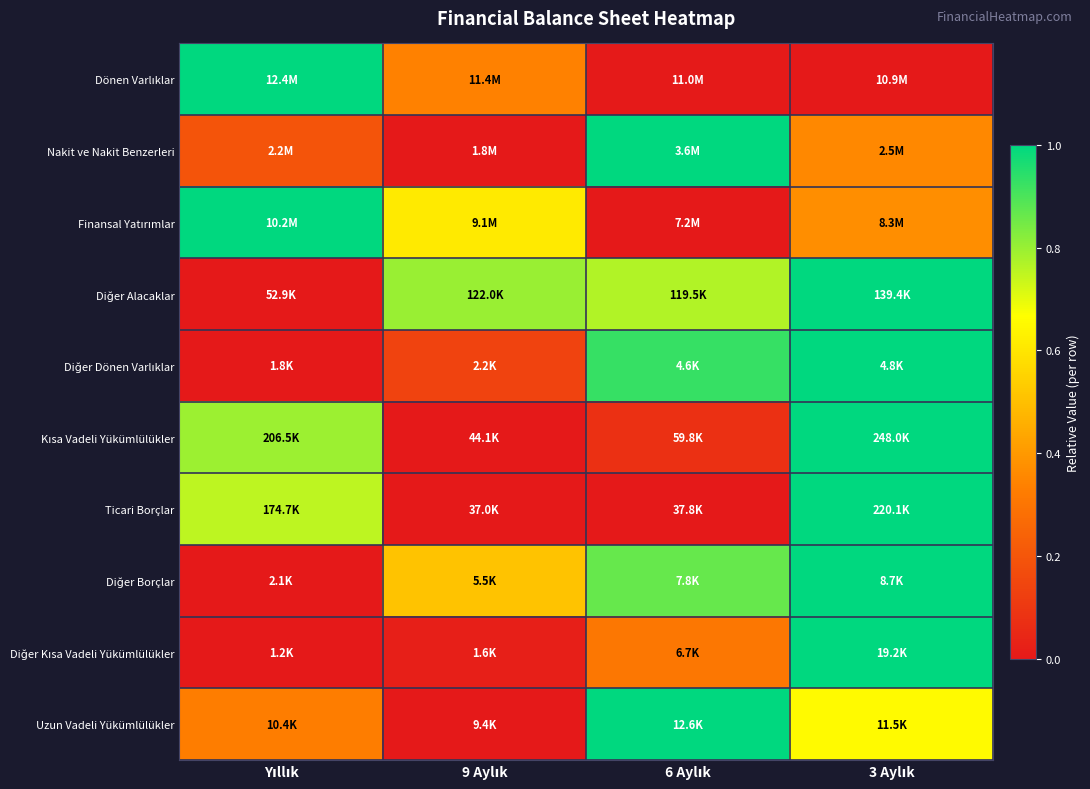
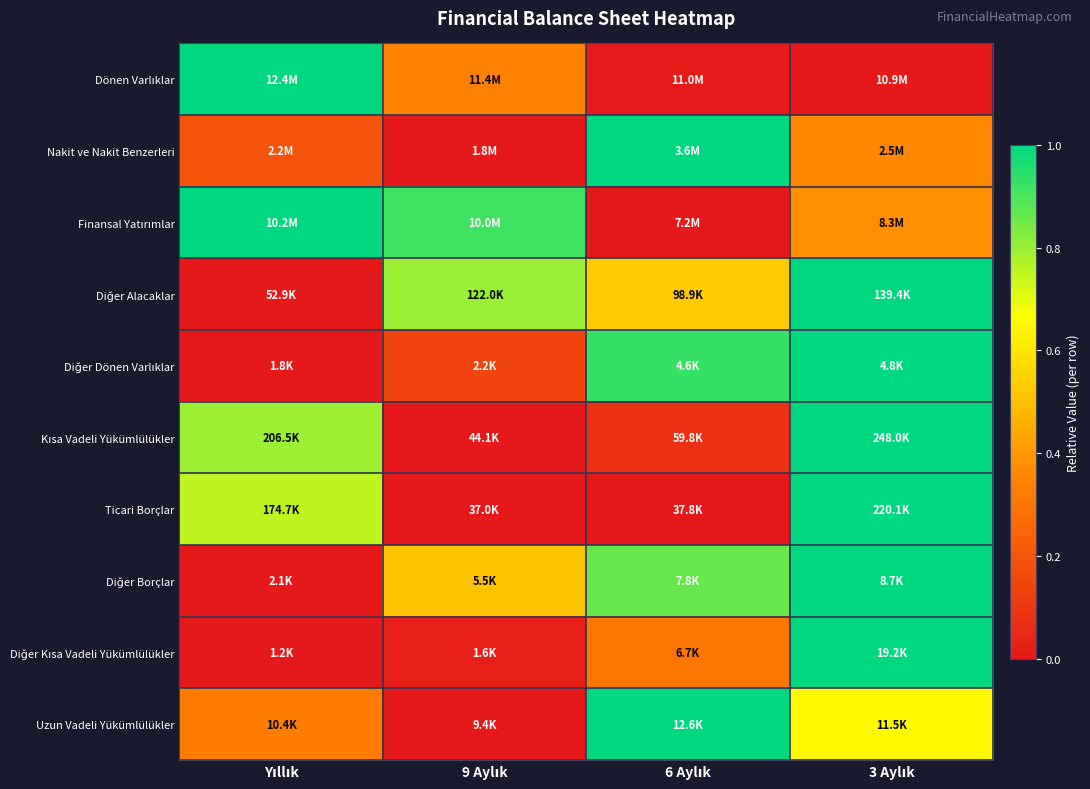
Finansal Yatırımlar, 9 Aylık: 9.1M -> 10.0M
Diğer Alacaklar, 6 Aylık: 119.5K -> 98.9K
